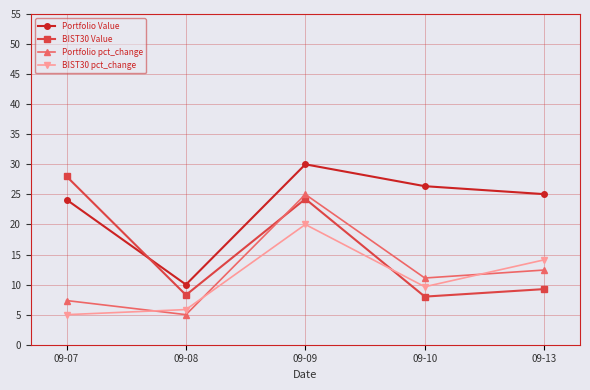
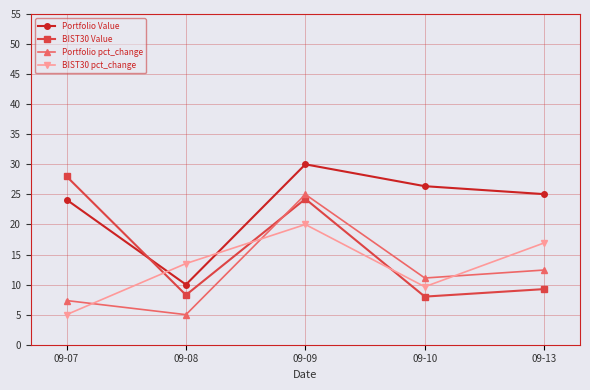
BIST30 pct_change, 09-08: 6 -> 14
BIST30 pct_change, 09-13: 14 -> 17
